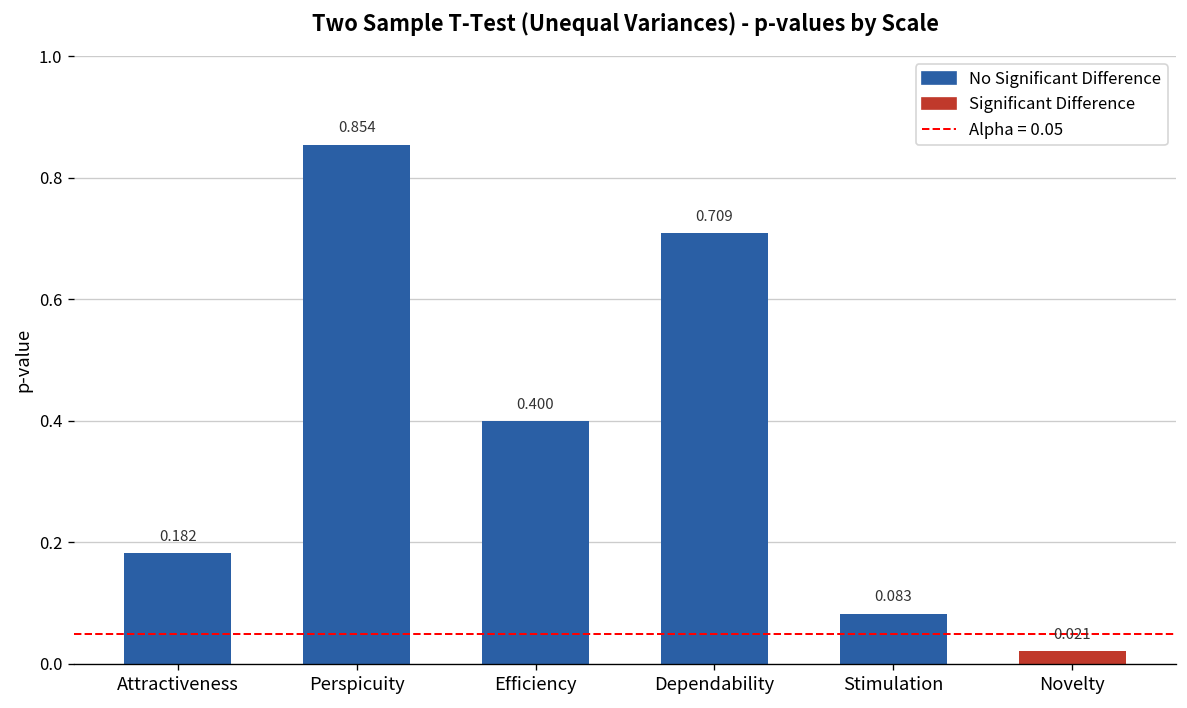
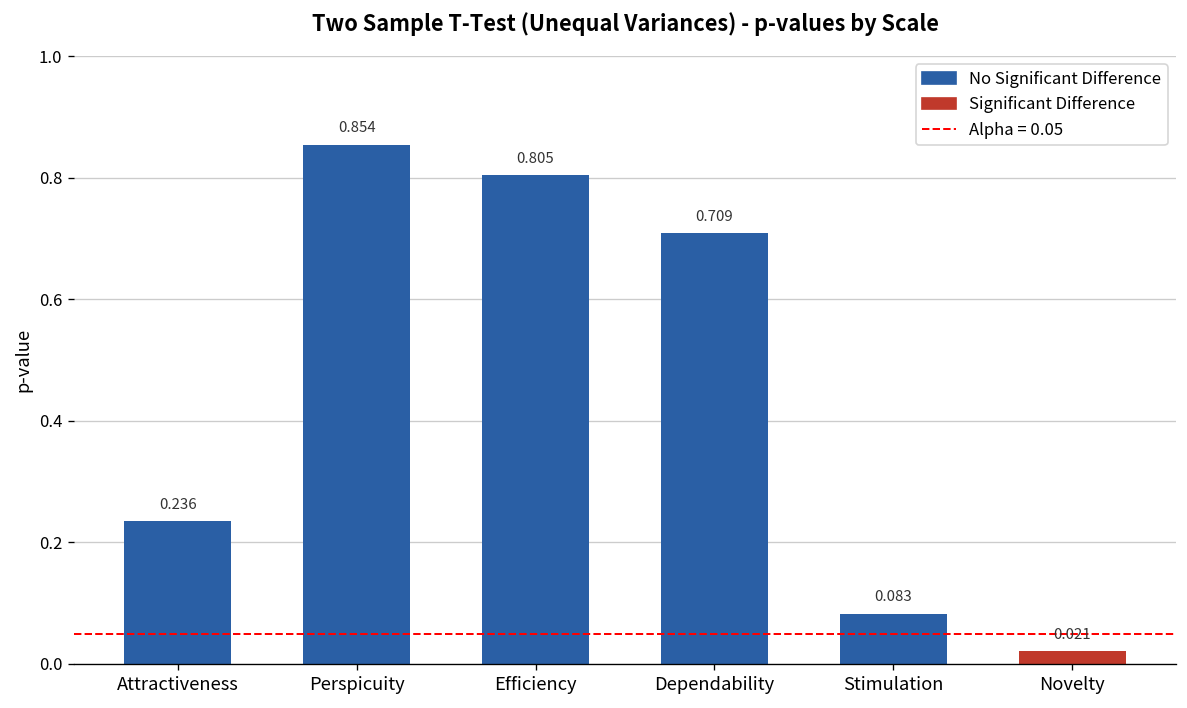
Attractiveness: 0.182 -> 0.236
Efficiency: 0.400 -> 0.805
